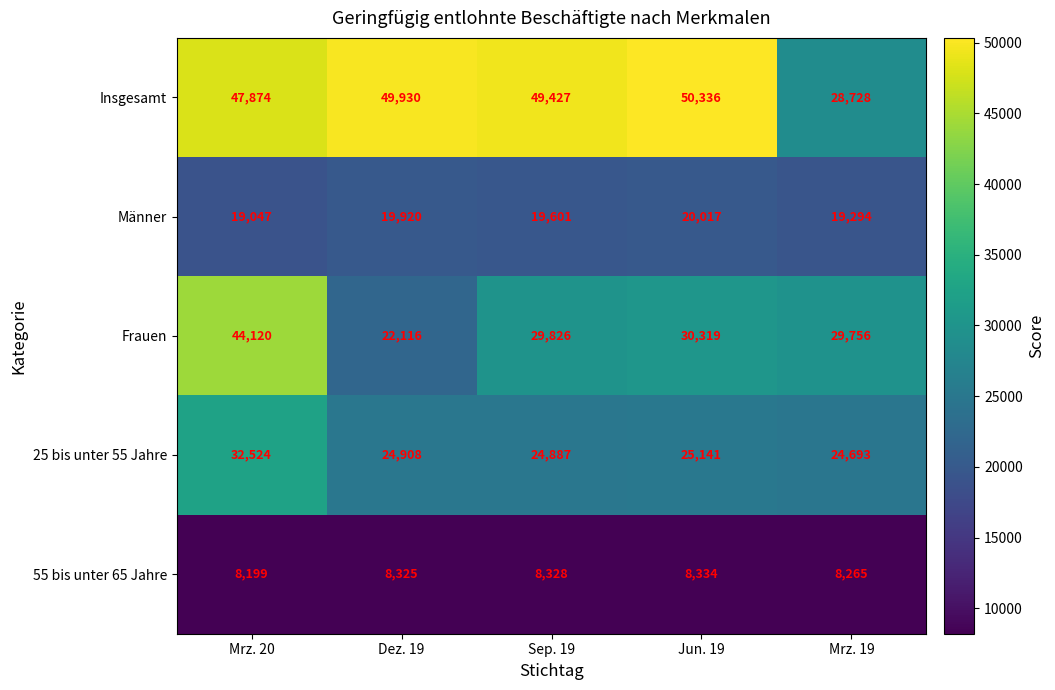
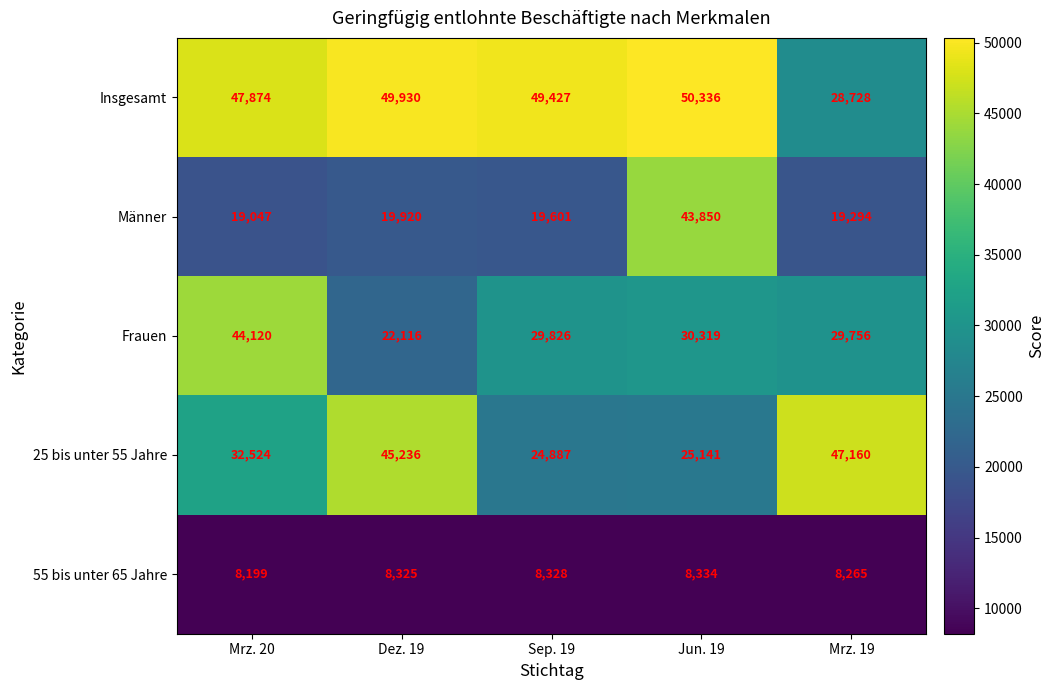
Männer, Jun. 19: 20,017 -> 43,850
25 bis unter 55 Jahre, Dez. 19: 24,908 -> 45,236
25 bis unter 55 Jahre, Mrz. 19: 24,693 -> 47,160
